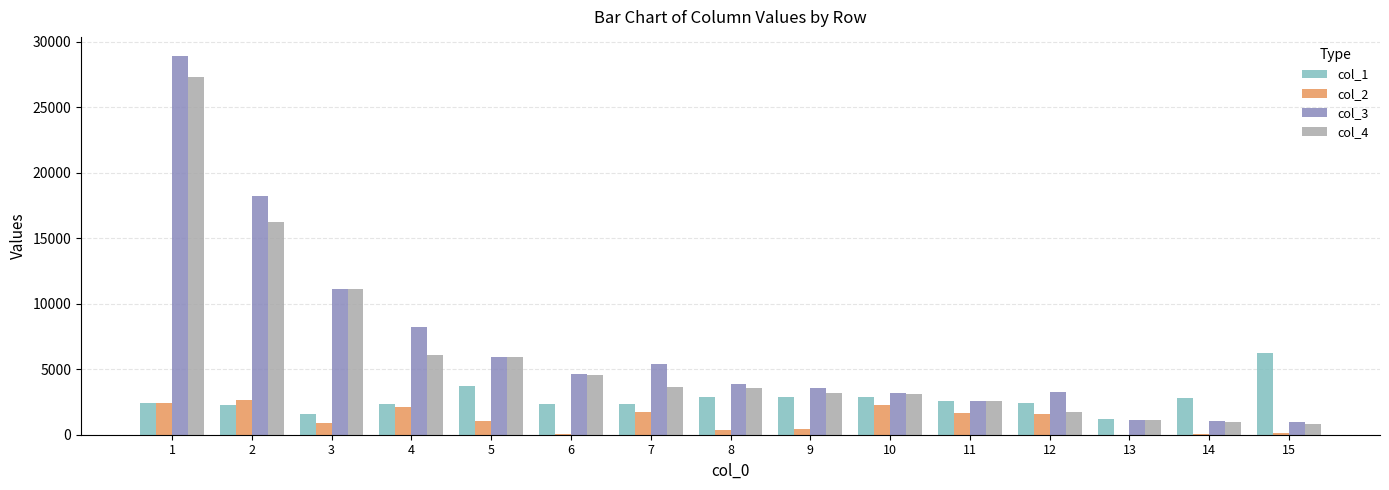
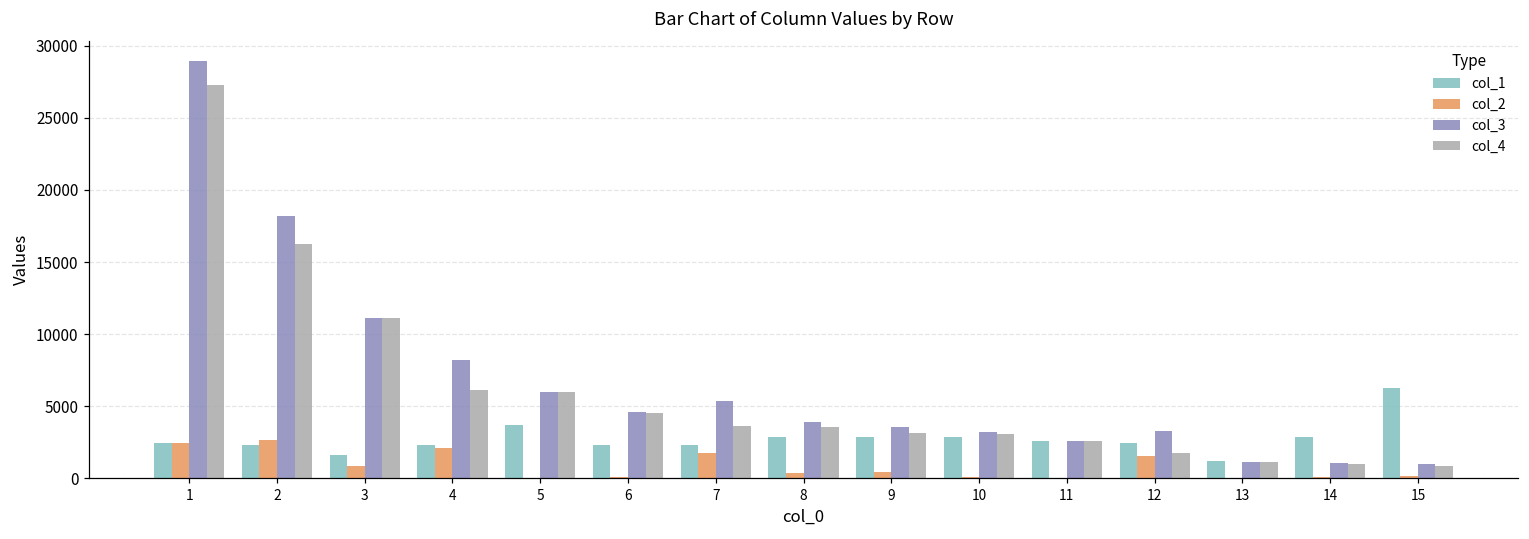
col_2, 5: 1000 -> 0
col_2, 10: 2300 -> 100
col_2, 11: 1700 -> 0
